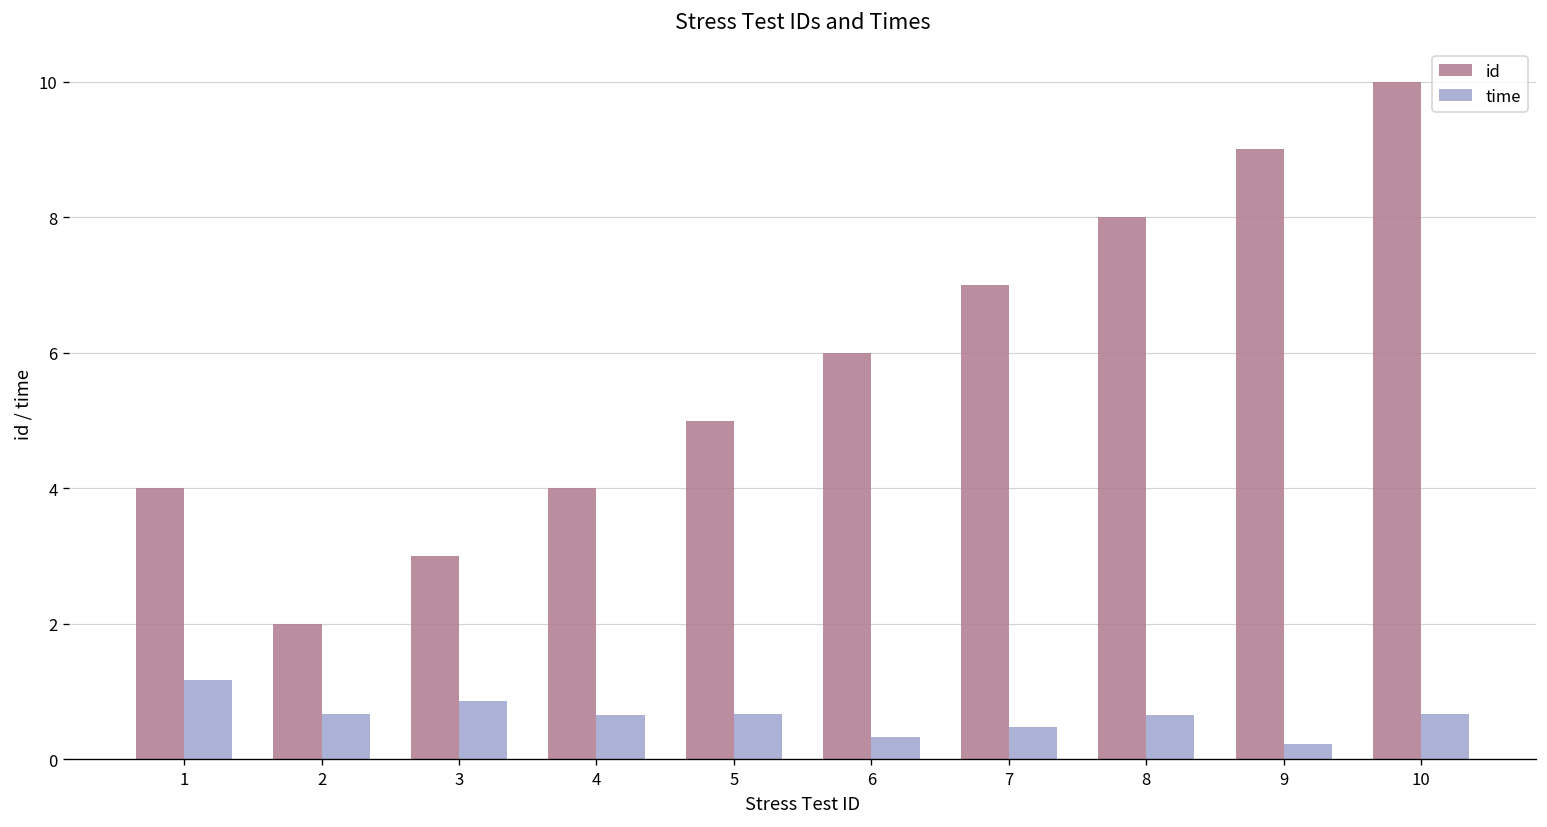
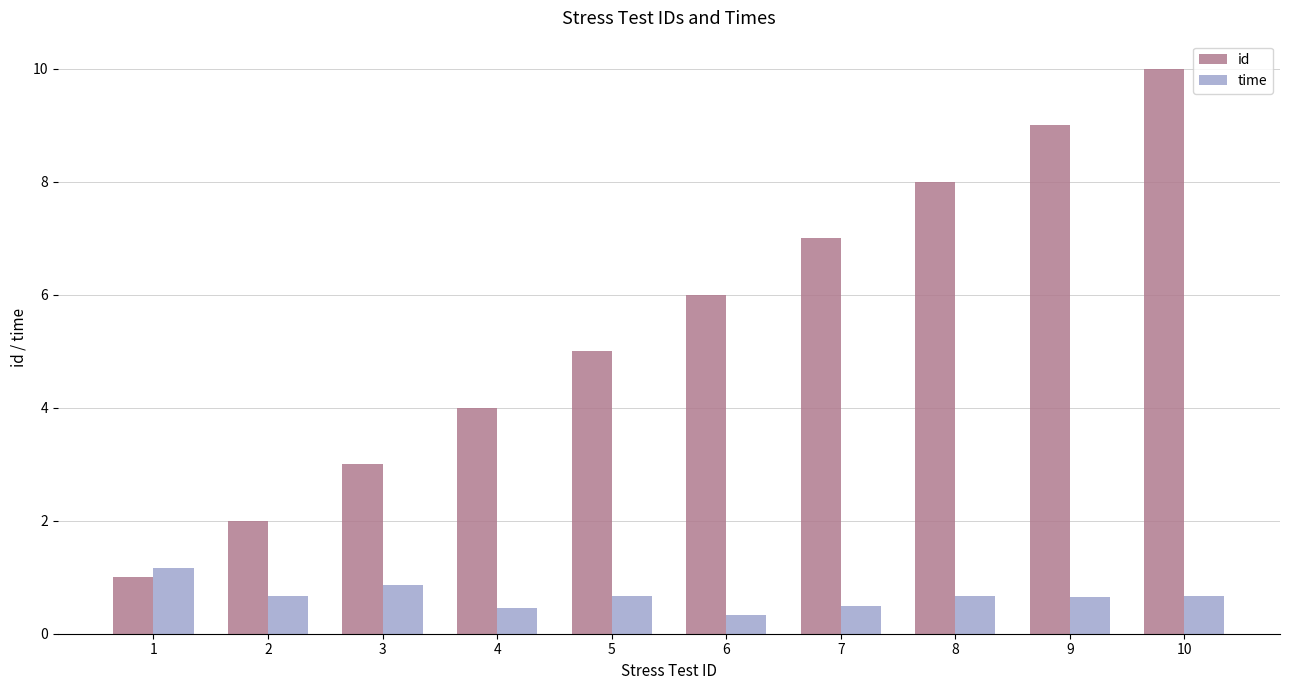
id, 1: 4 -> 1
time, 4: 0.7 -> 0.5
time, 9: 0.2 -> 0.7
